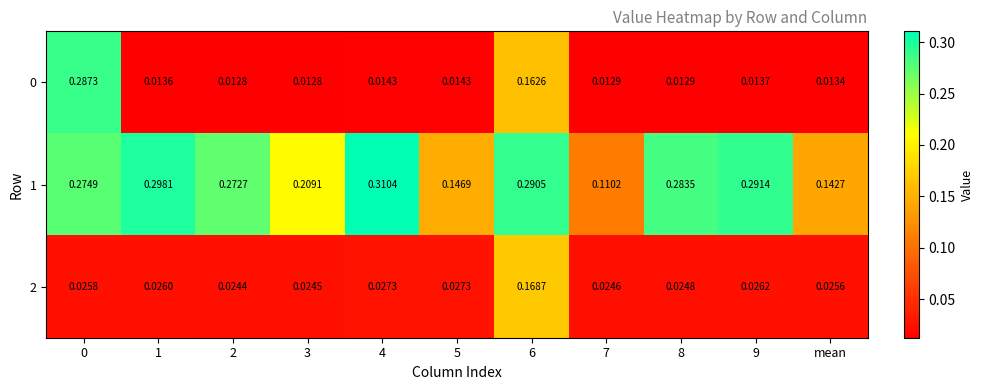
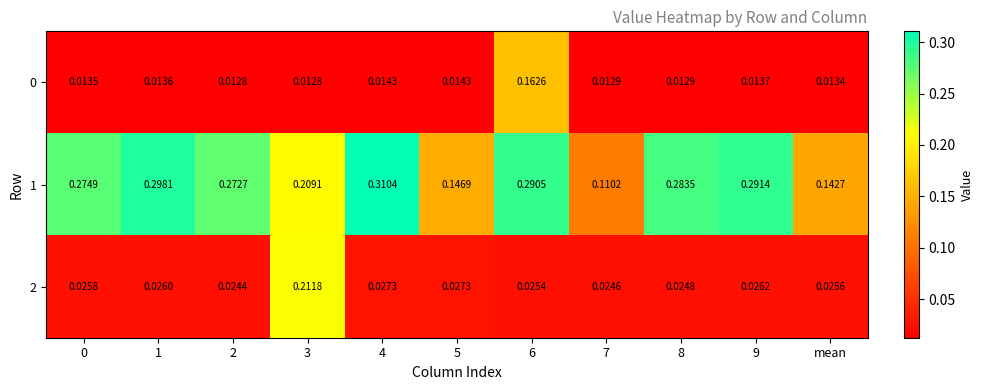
0, 0: 0.2873 -> 0.0135
2, 3: 0.0245 -> 0.2118
2, 6: 0.1687 -> 0.0254
